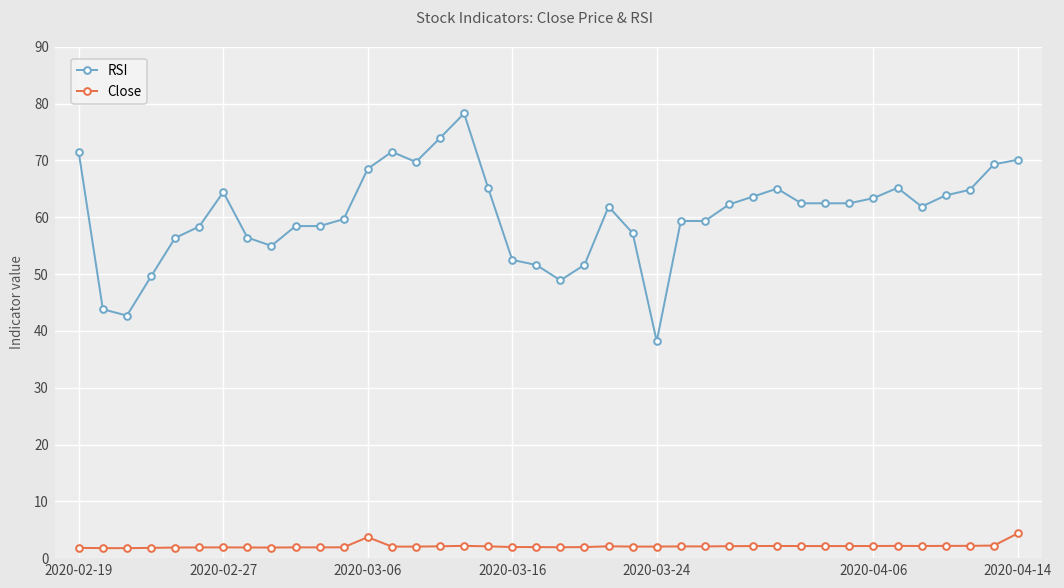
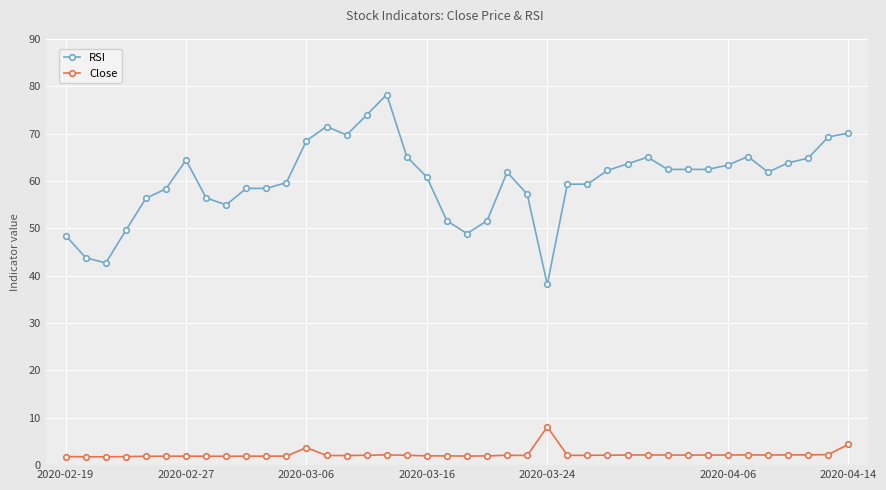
RSI, 2020-02-19: 71 -> 48
RSI, 2020-03-16: 53 -> 61
Close, 2020-03-24: 2 -> 8
